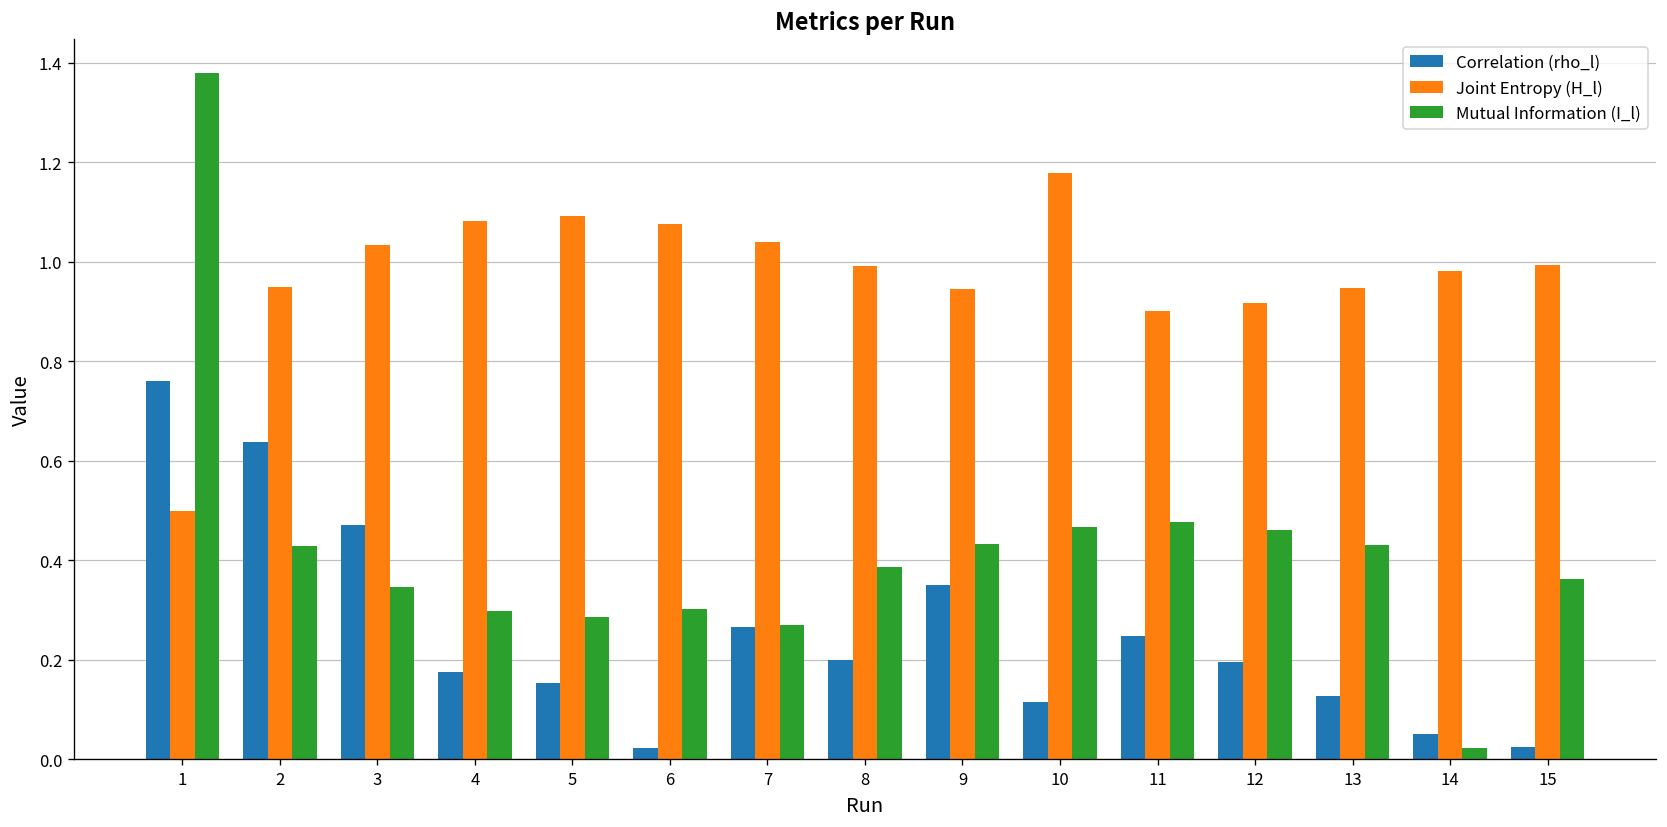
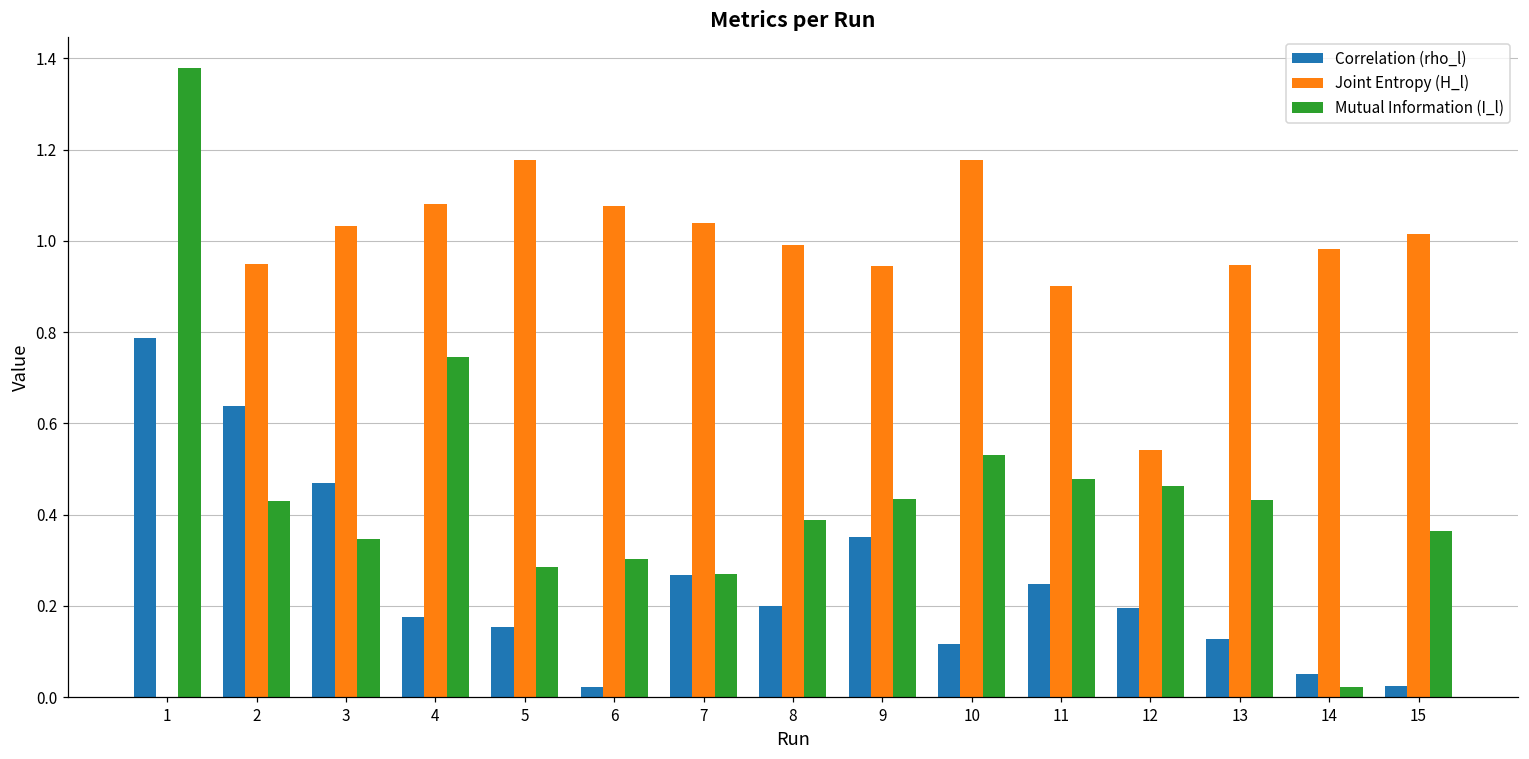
Correlation (rho_l), 1: 0.76 -> 0.79
Joint Entropy (H_l), 1: 0.5 -> 0.0
Mutual Information (I_l), 4: 0.30 -> 0.75
Joint Entropy (H_l), 5: 1.09 -> 1.18
Mutual Information (I_l), 10: 0.47 -> 0.53
Joint Entropy (H_l), 12: 0.92 -> 0.54
Joint Entropy (H_l), 15: 0.99 -> 1.01
